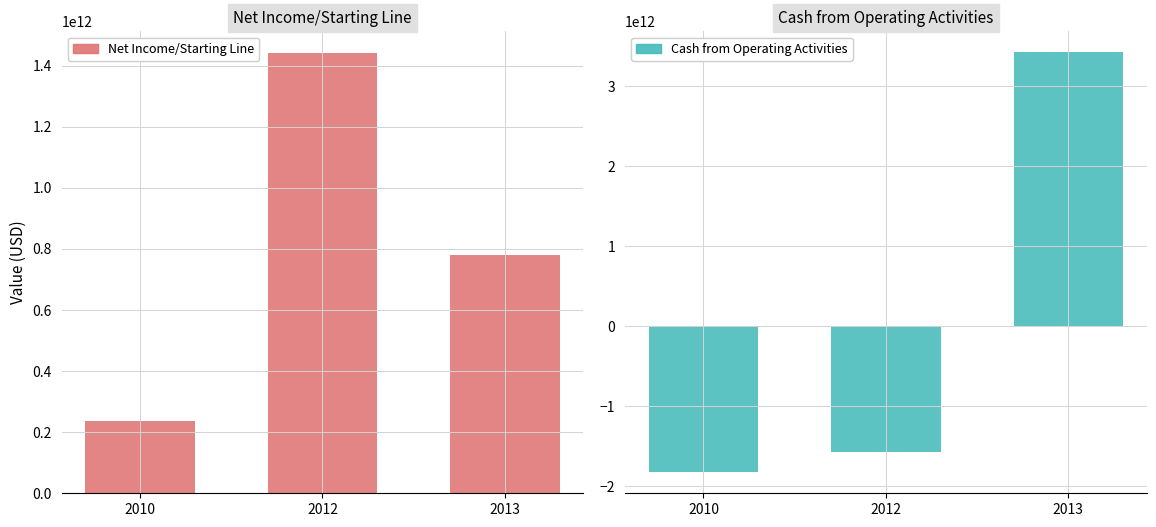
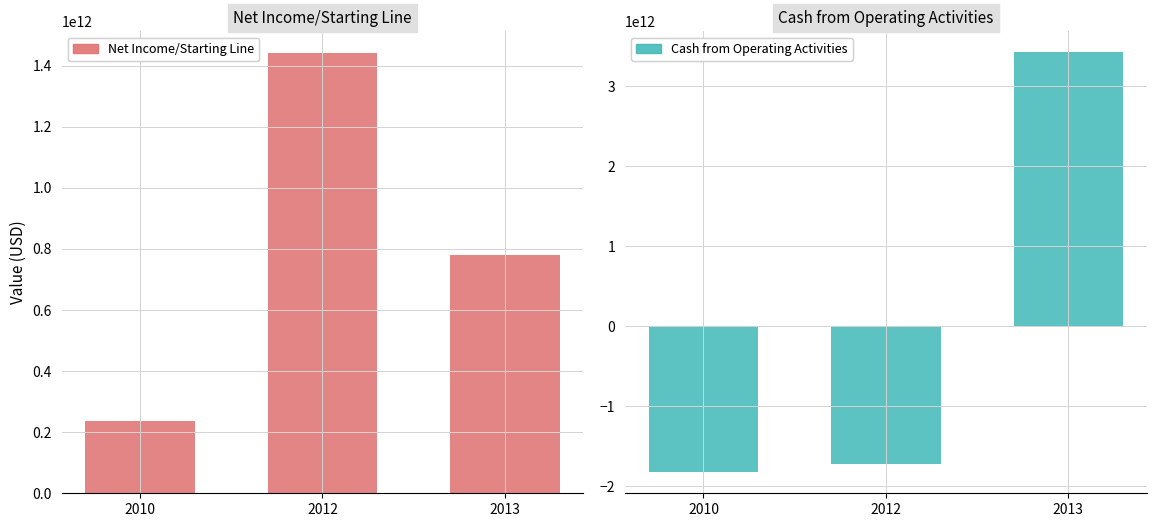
Cash from Operating Activities, 2012: -1600000000000 -> -1700000000000
